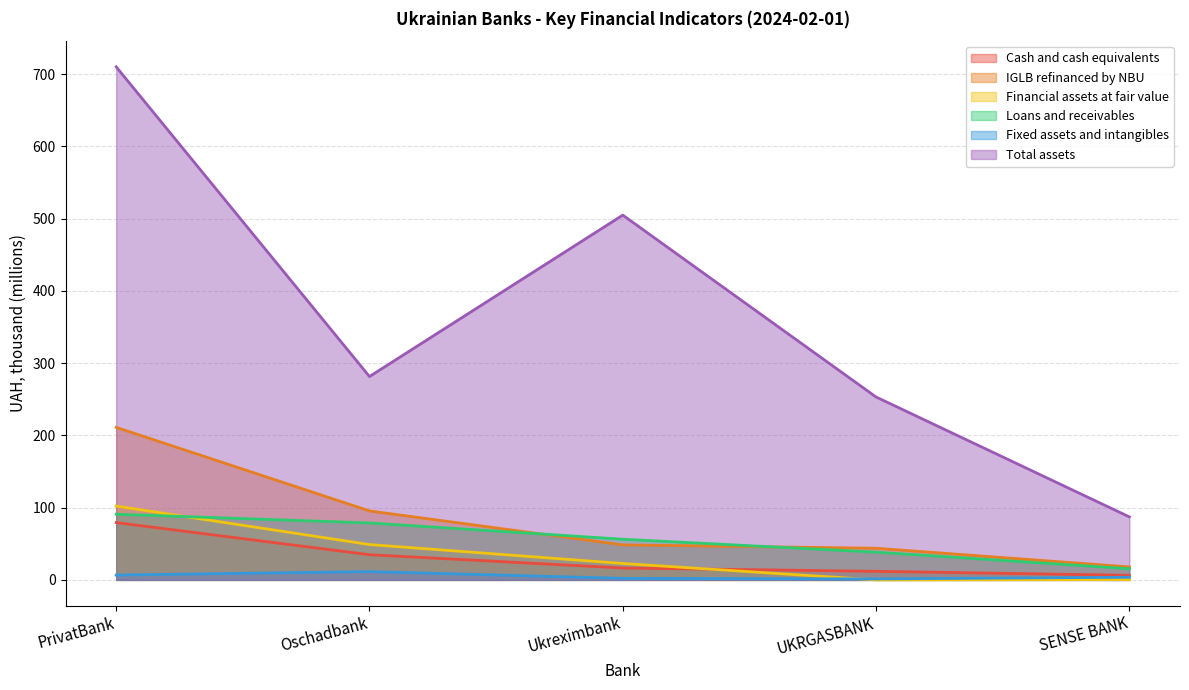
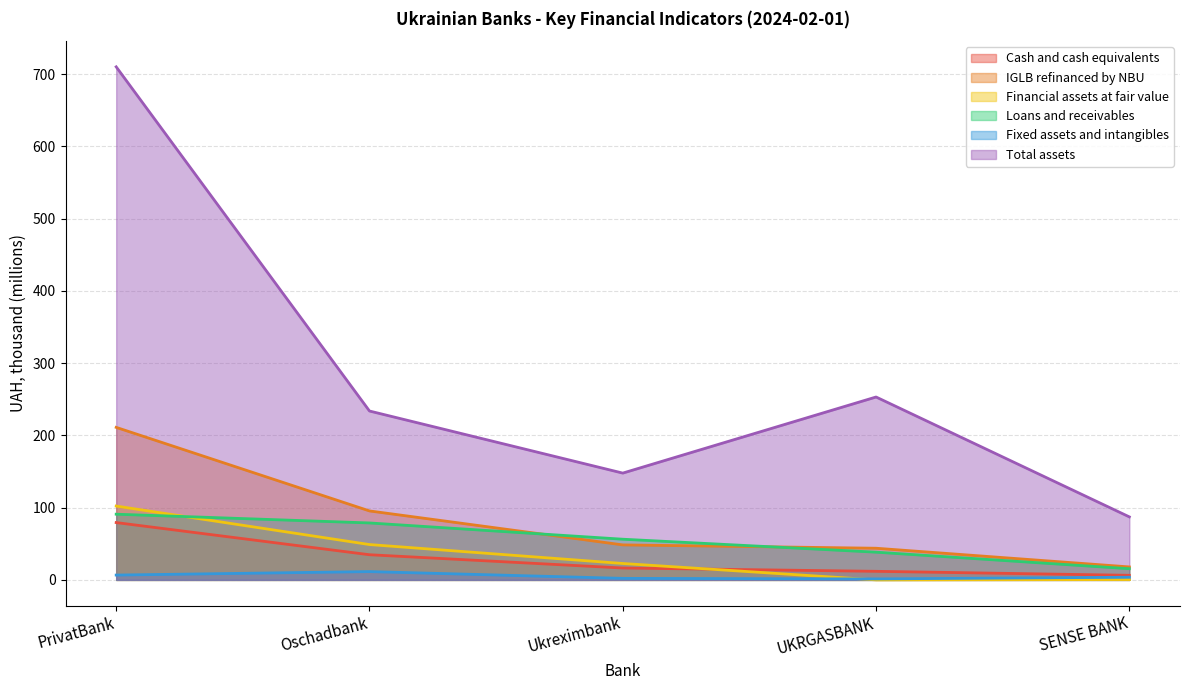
Total assets, Oschadbank: 280 -> 230
Total assets, Ukreximbank: 500 -> 150
